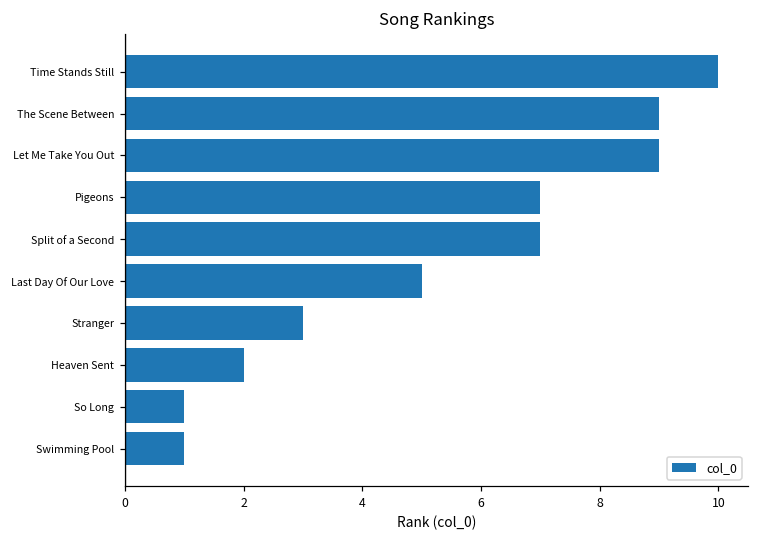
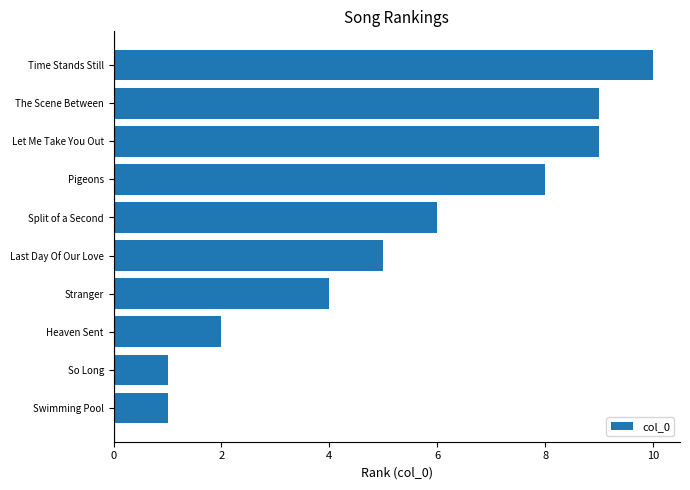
Pigeons: 7 -> 8
Split of a Second: 7 -> 6
Stranger: 3 -> 4
